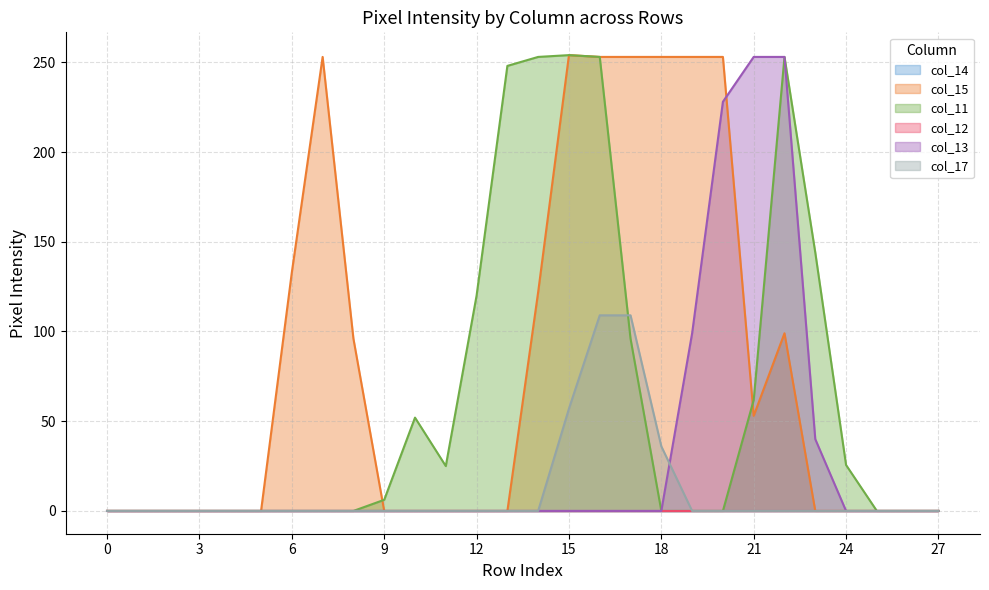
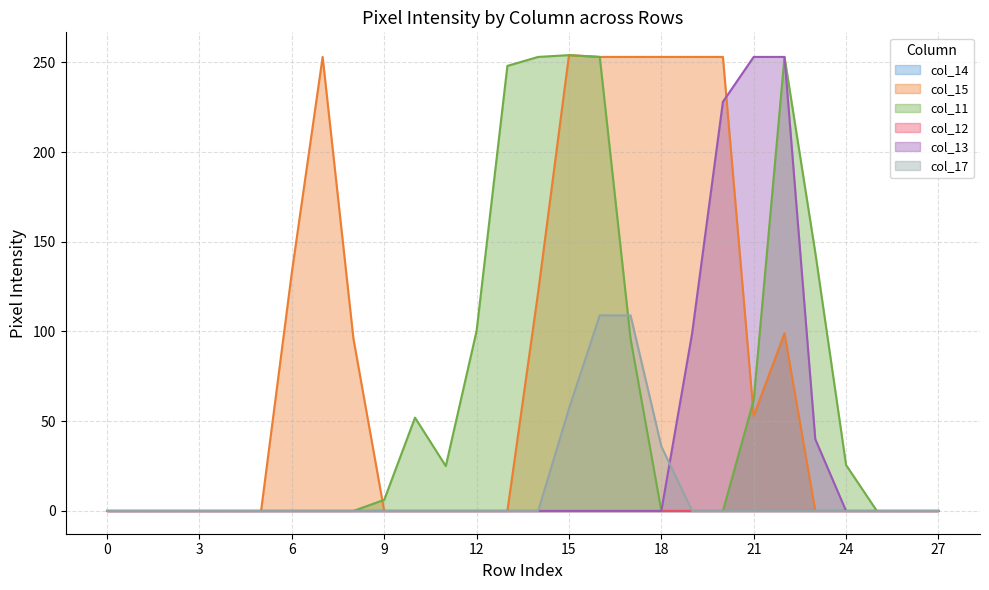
col_11, 12: 120 -> 100
